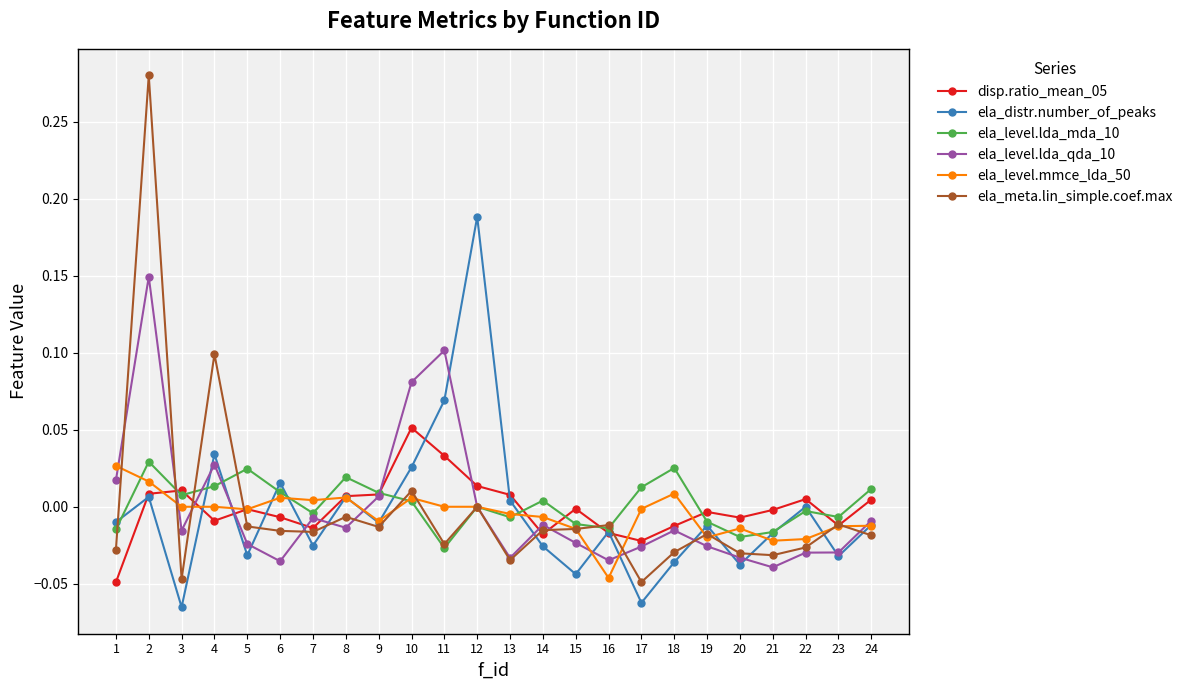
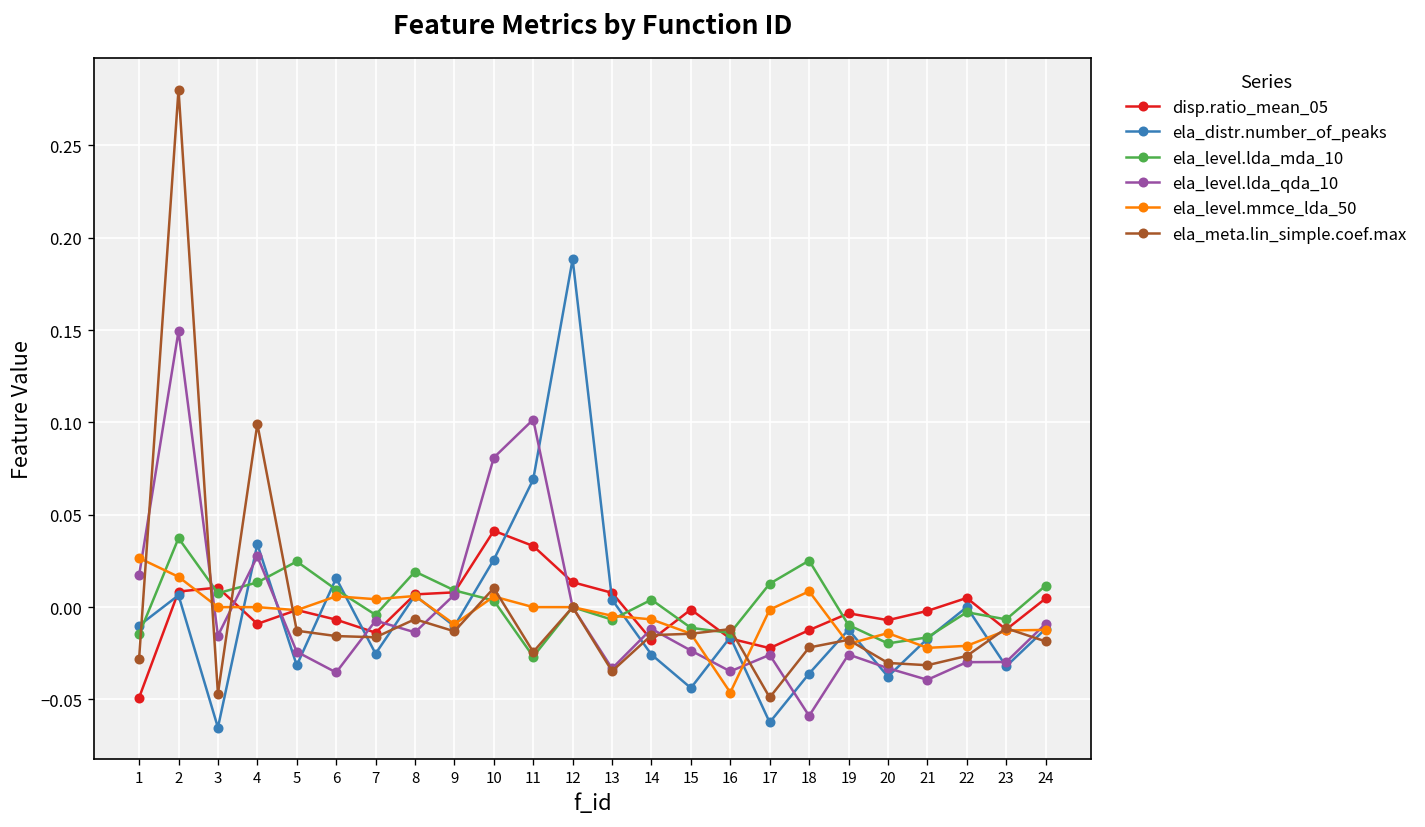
ela_level.lda_mda_10, 2: 0.029 -> 0.037
disp.ratio_mean_05, 10: 0.051 -> 0.041
ela_level.lda_qda_10, 18: -0.015 -> -0.059
ela_meta.lin_simple.coef.max, 18: -0.029 -> -0.022
